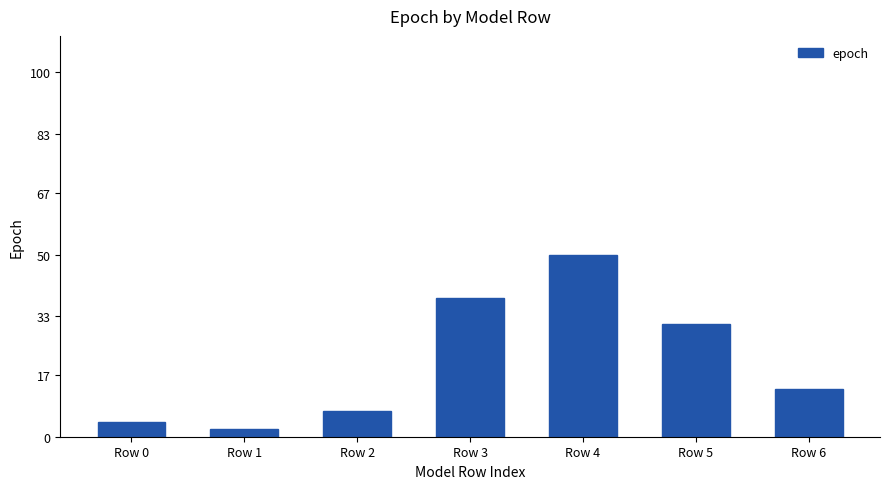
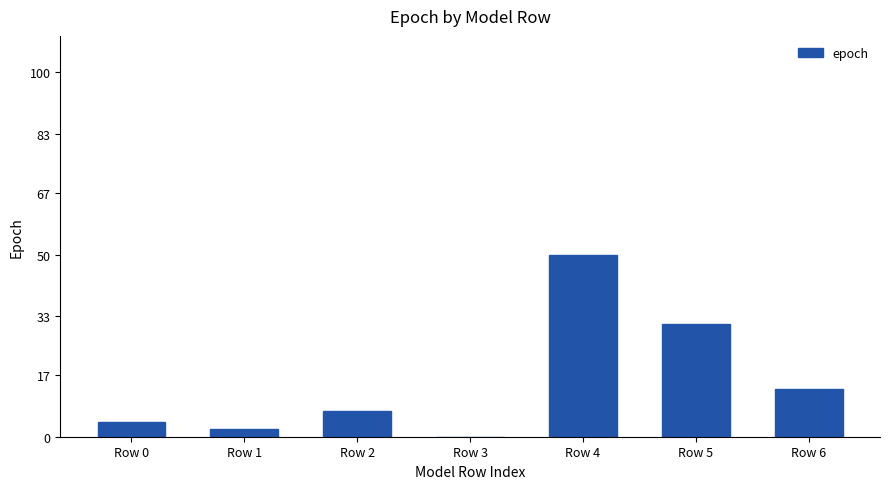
Row 3: 38 -> 0
